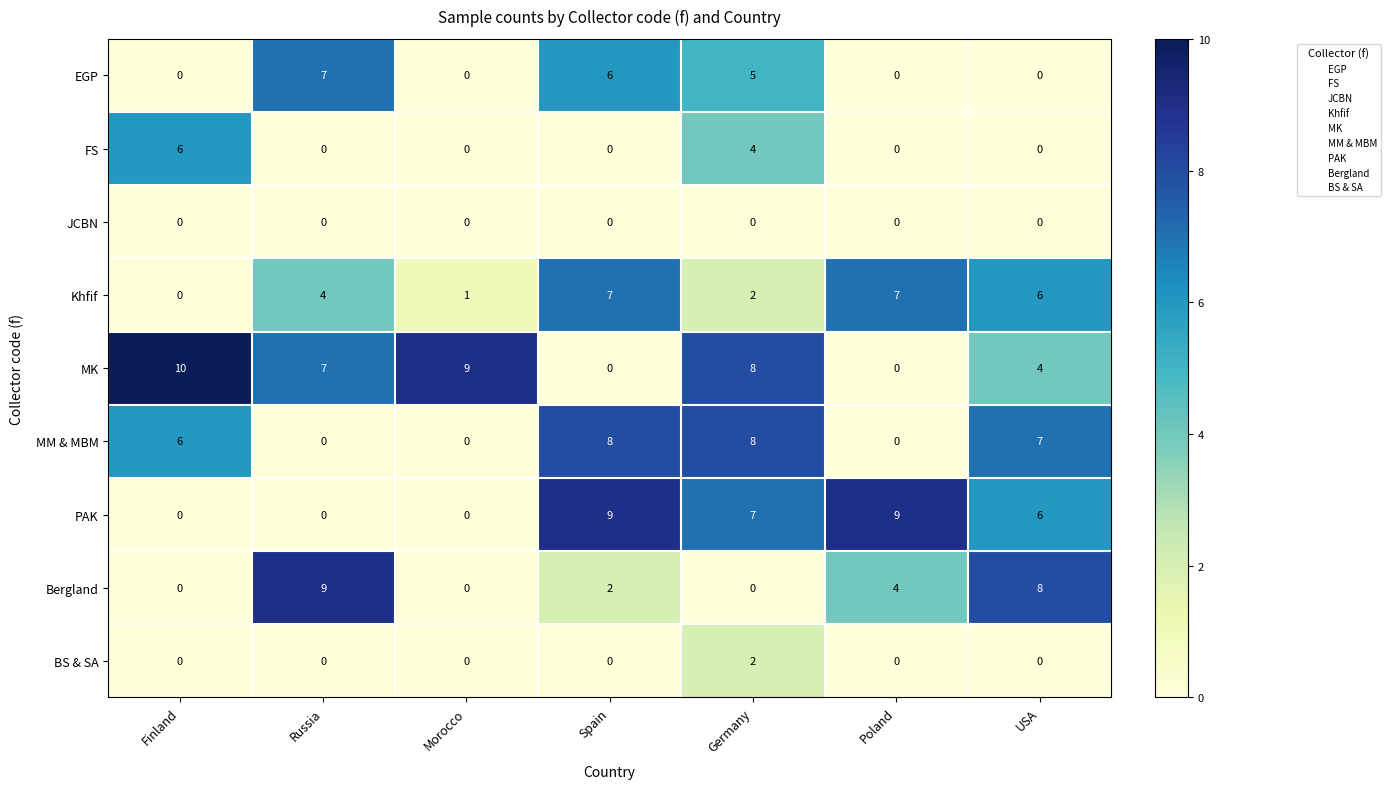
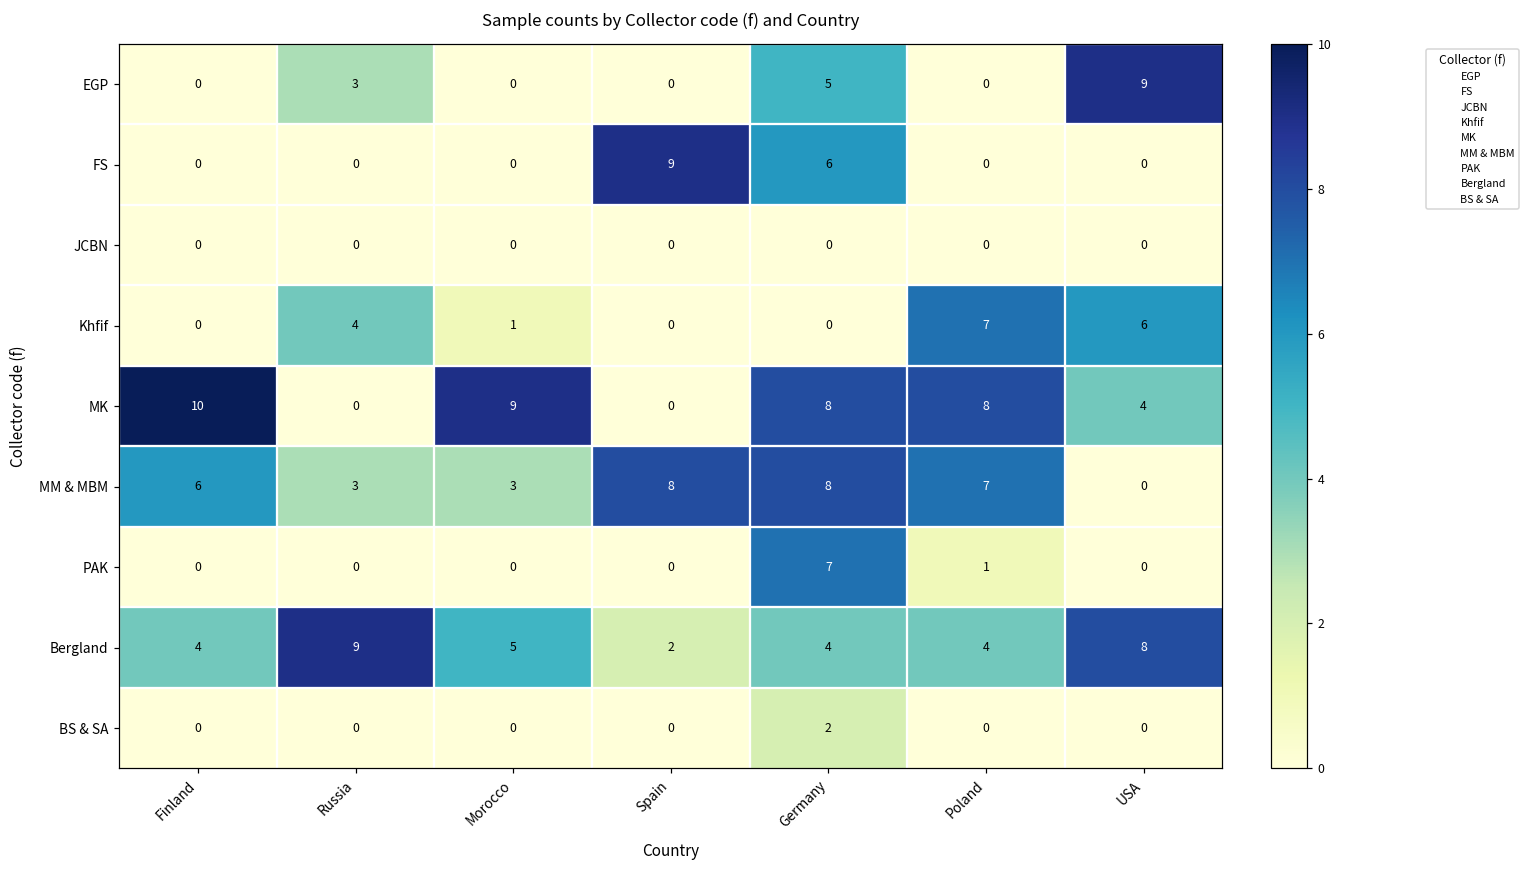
EGP, Russia: 7 -> 3
EGP, Spain: 6 -> 0
EGP, USA: 0 -> 9
FS, Finland: 6 -> 0
FS, Spain: 0 -> 9
FS, Germany: 4 -> 6
Khfif, Spain: 7 -> 0
Khfif, Germany: 2 -> 0
MK, Russia: 7 -> 0
MK, Poland: 0 -> 8
MM & MBM, Russia: 0 -> 3
MM & MBM, Morocco: 0 -> 3
MM & MBM, Poland: 0 -> 7
MM & MBM, USA: 7 -> 0
PAK, Spain: 9 -> 0
PAK, Poland: 9 -> 1
PAK, USA: 6 -> 0
Bergland, Finland: 0 -> 4
Bergland, Morocco: 0 -> 5
Bergland, Germany: 0 -> 4
